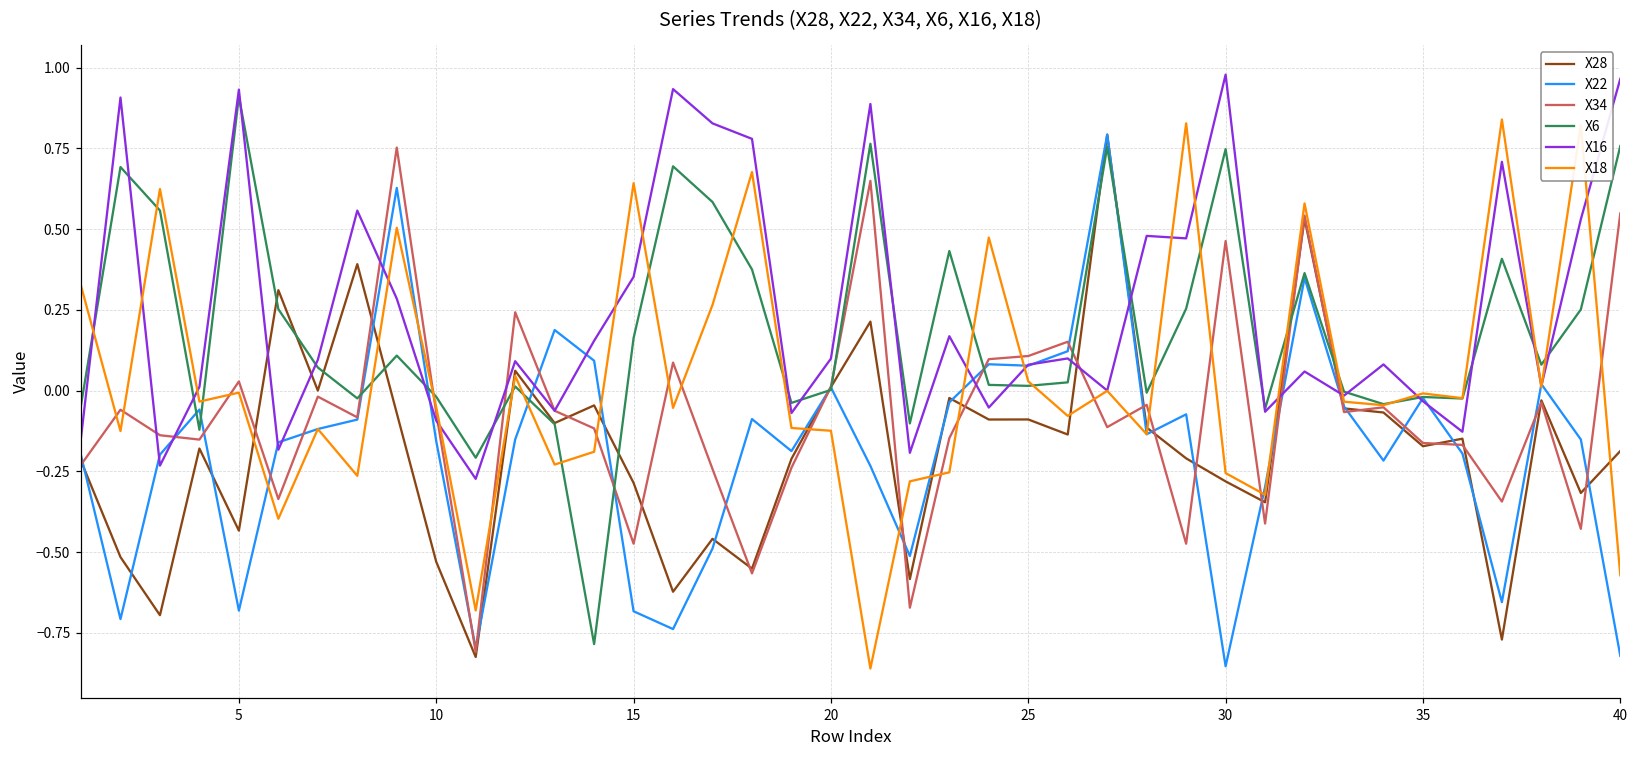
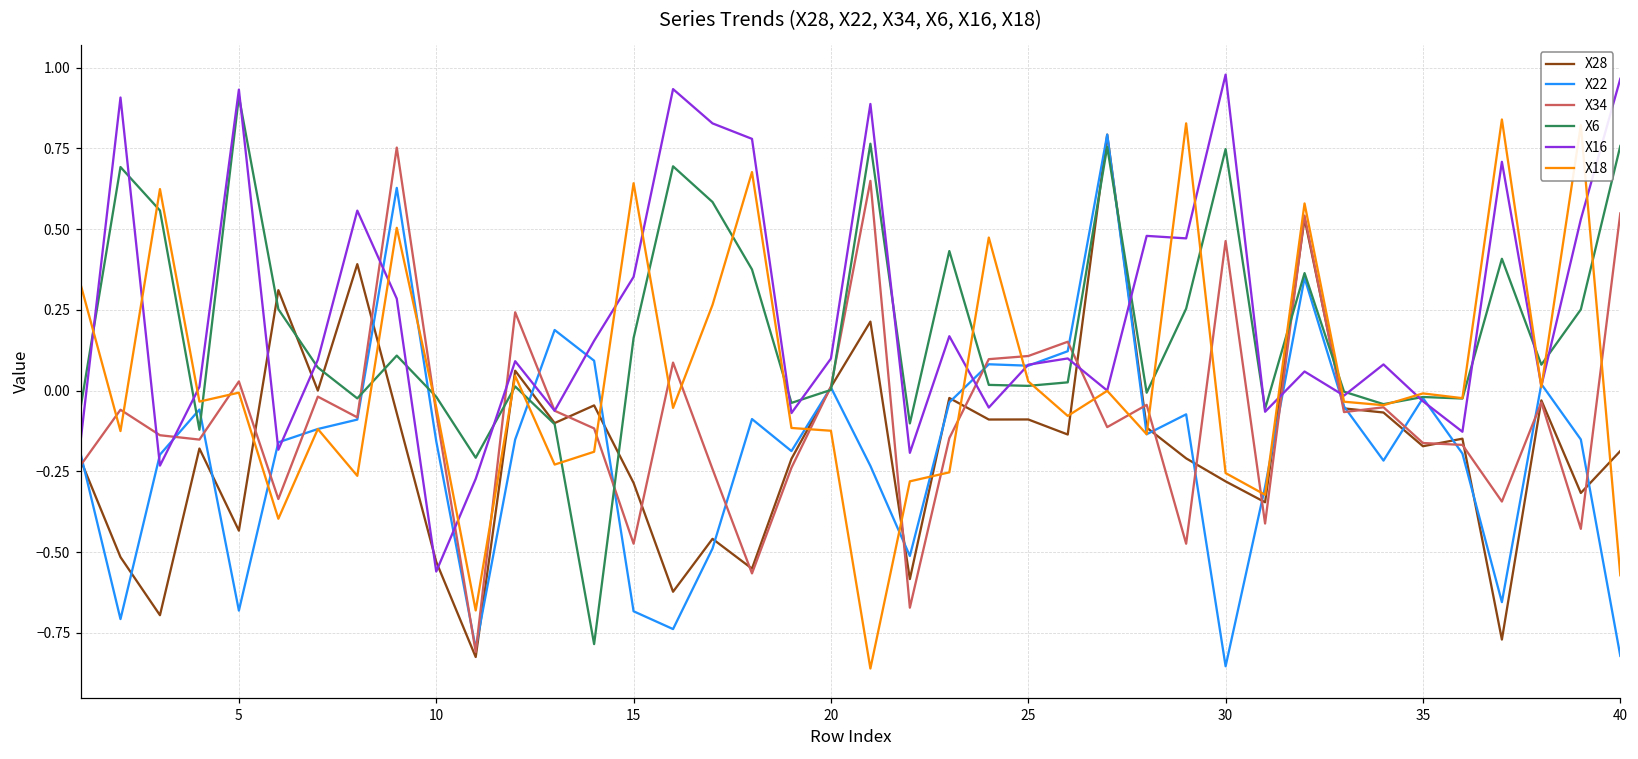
X16, 10: -0.09 -> -0.56
